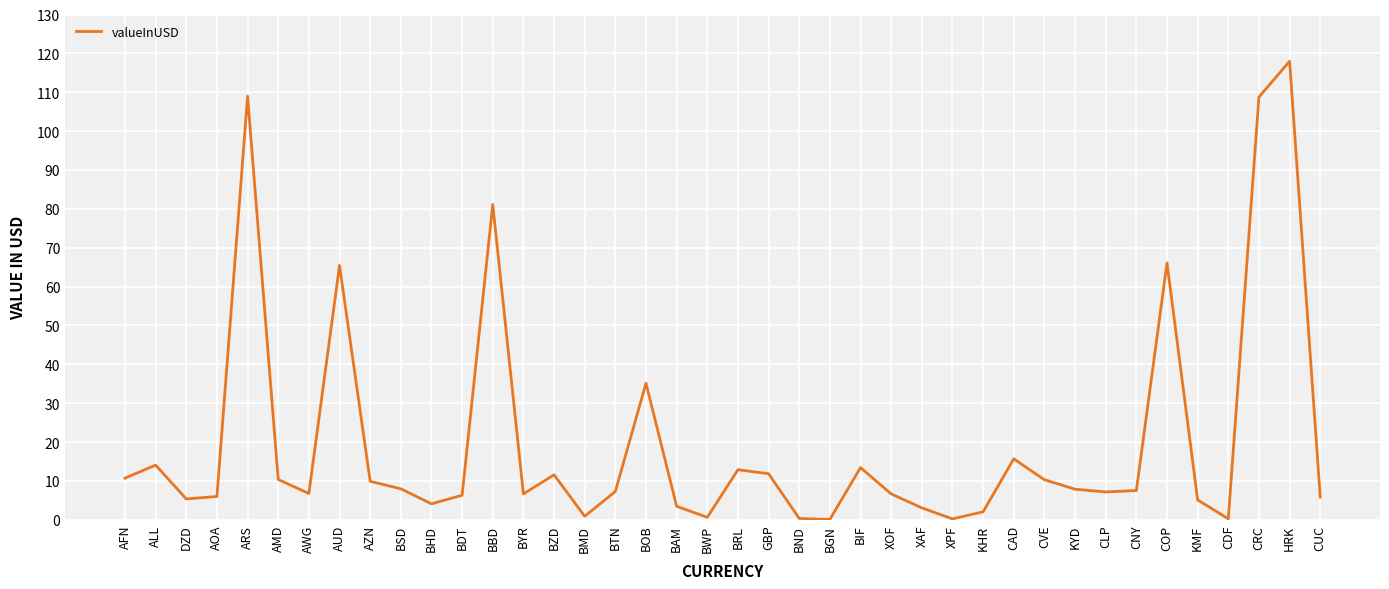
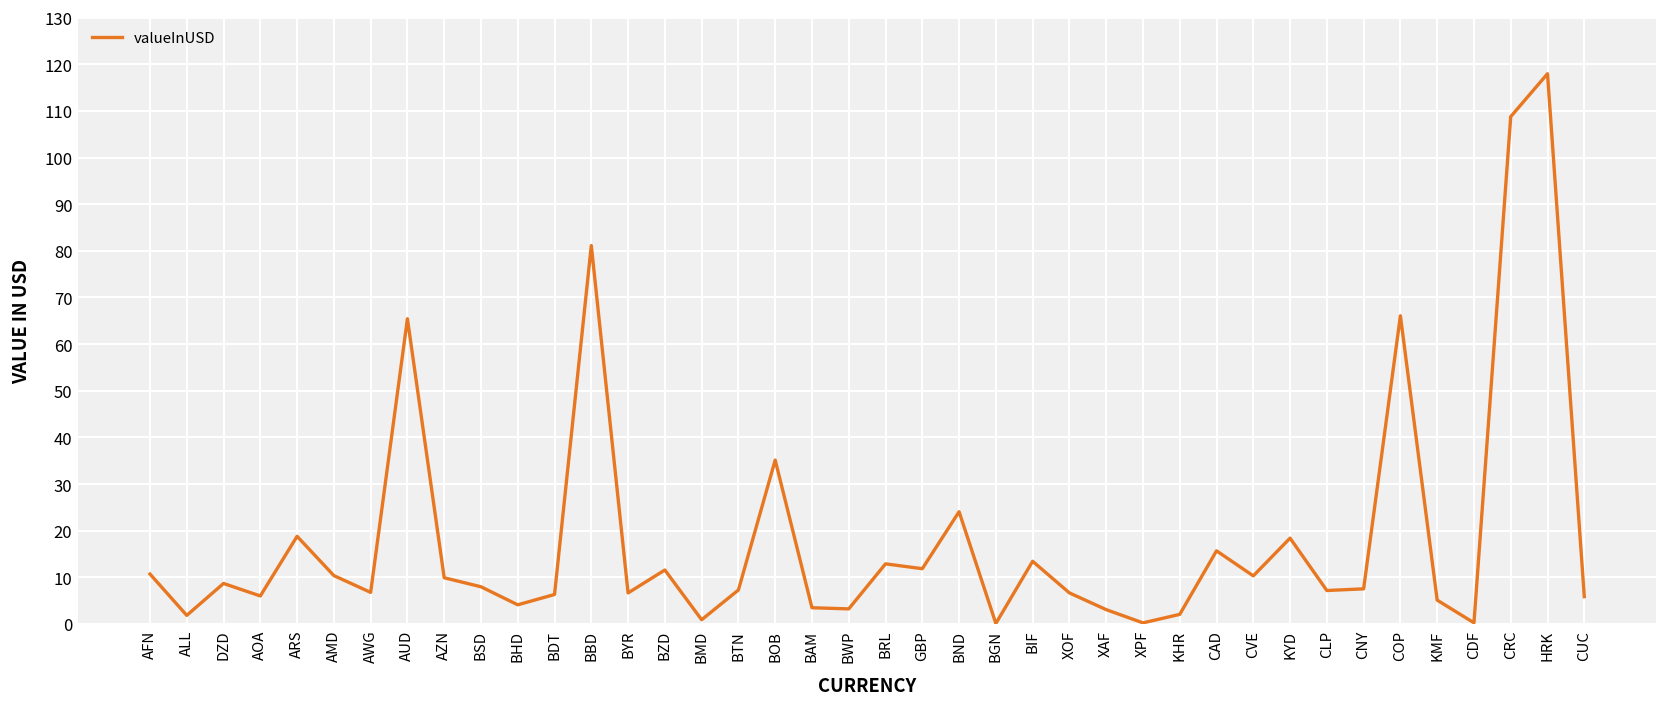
ALL: 14 -> 2
DZD: 5 -> 9
ARS: 109 -> 19
BWP: 1 -> 3
BND: 0 -> 24
KYD: 8 -> 18
